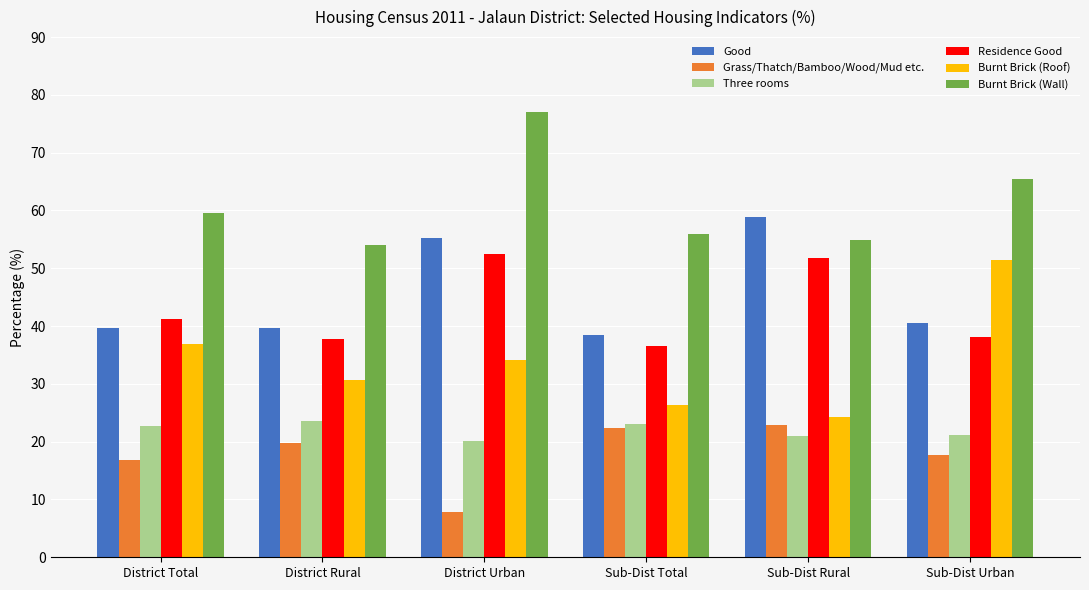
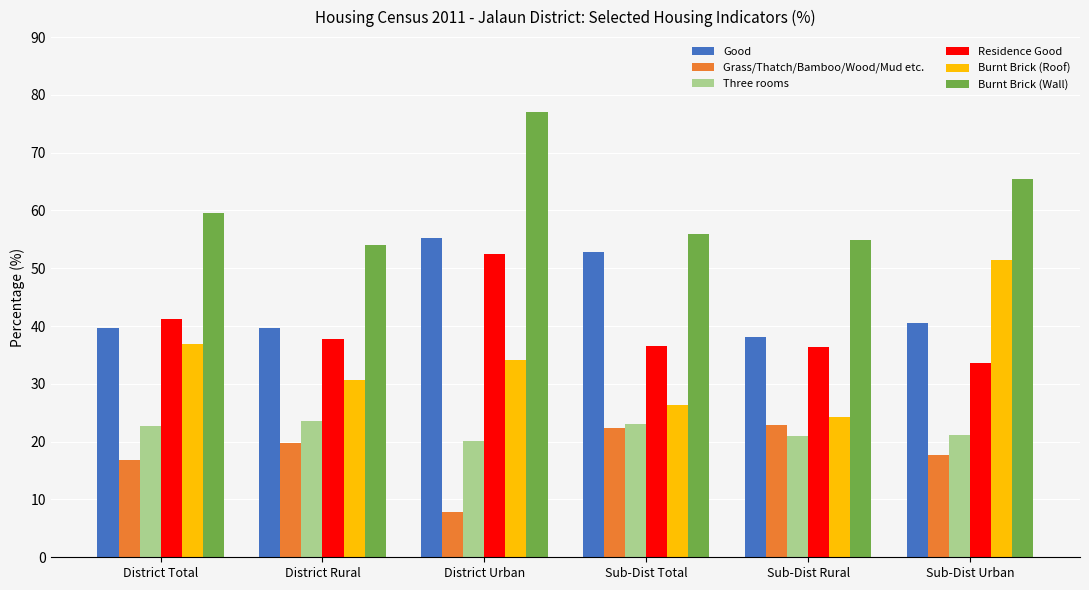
Good, Sub-Dist Total: 38 -> 53
Good, Sub-Dist Rural: 59 -> 38
Residence Good, Sub-Dist Rural: 52 -> 36
Residence Good, Sub-Dist Urban: 38 -> 34
